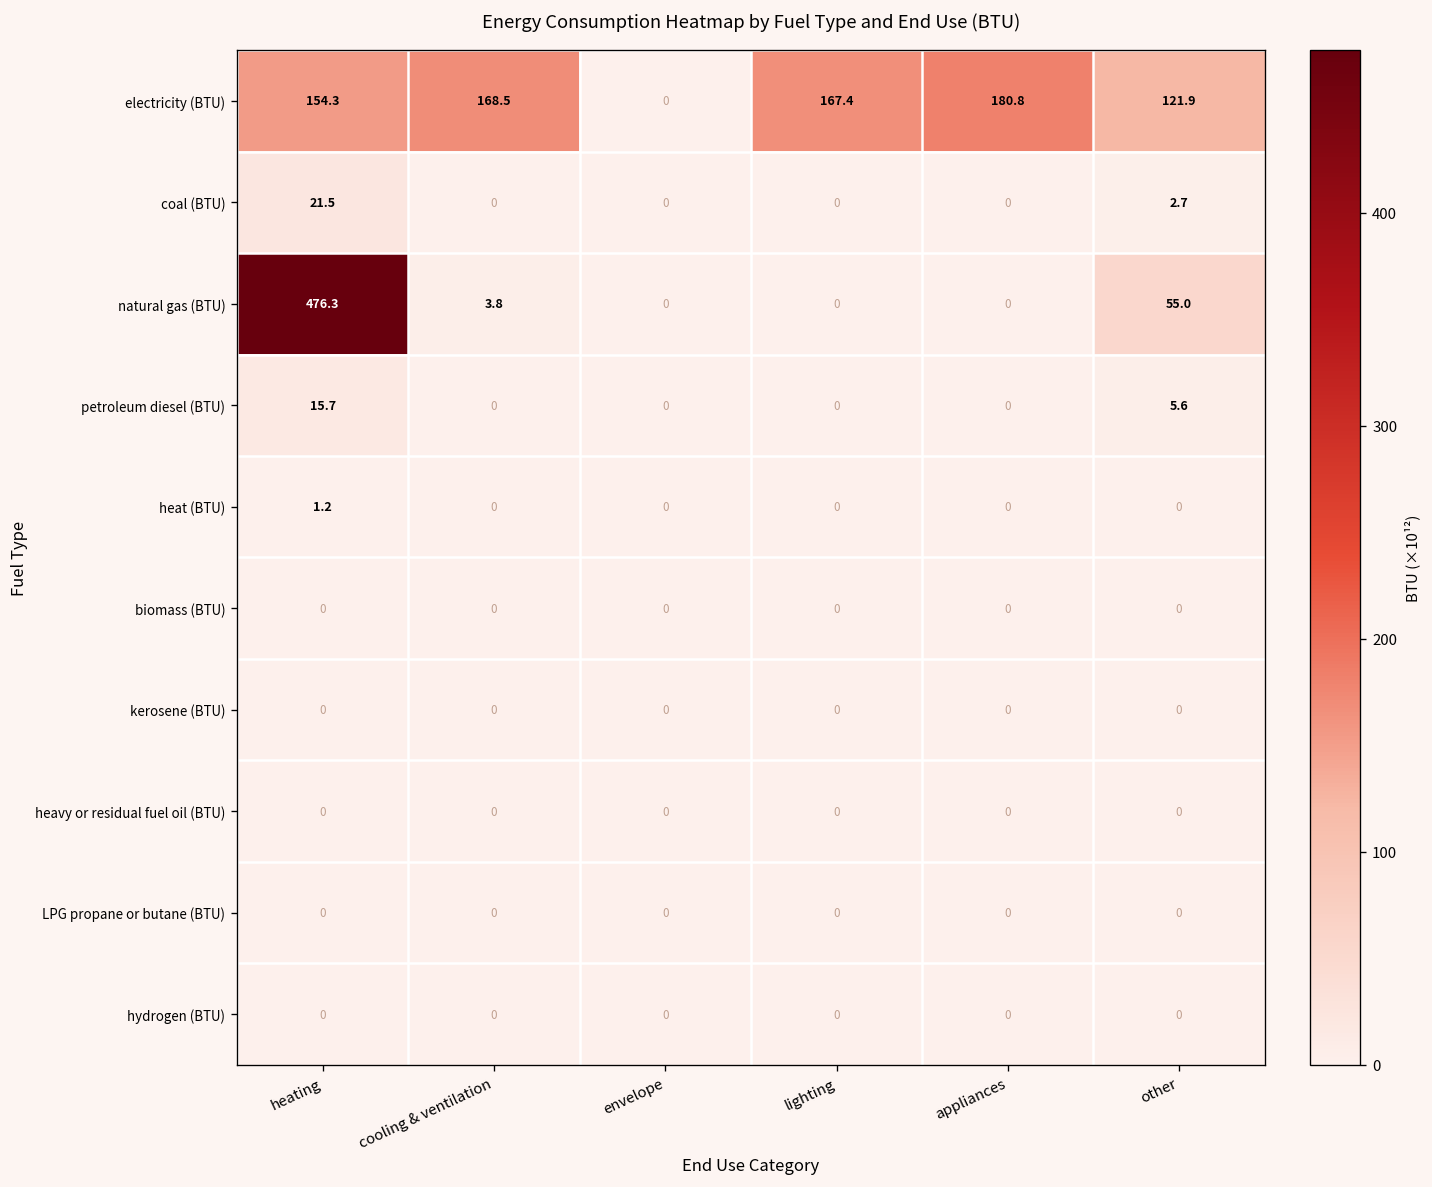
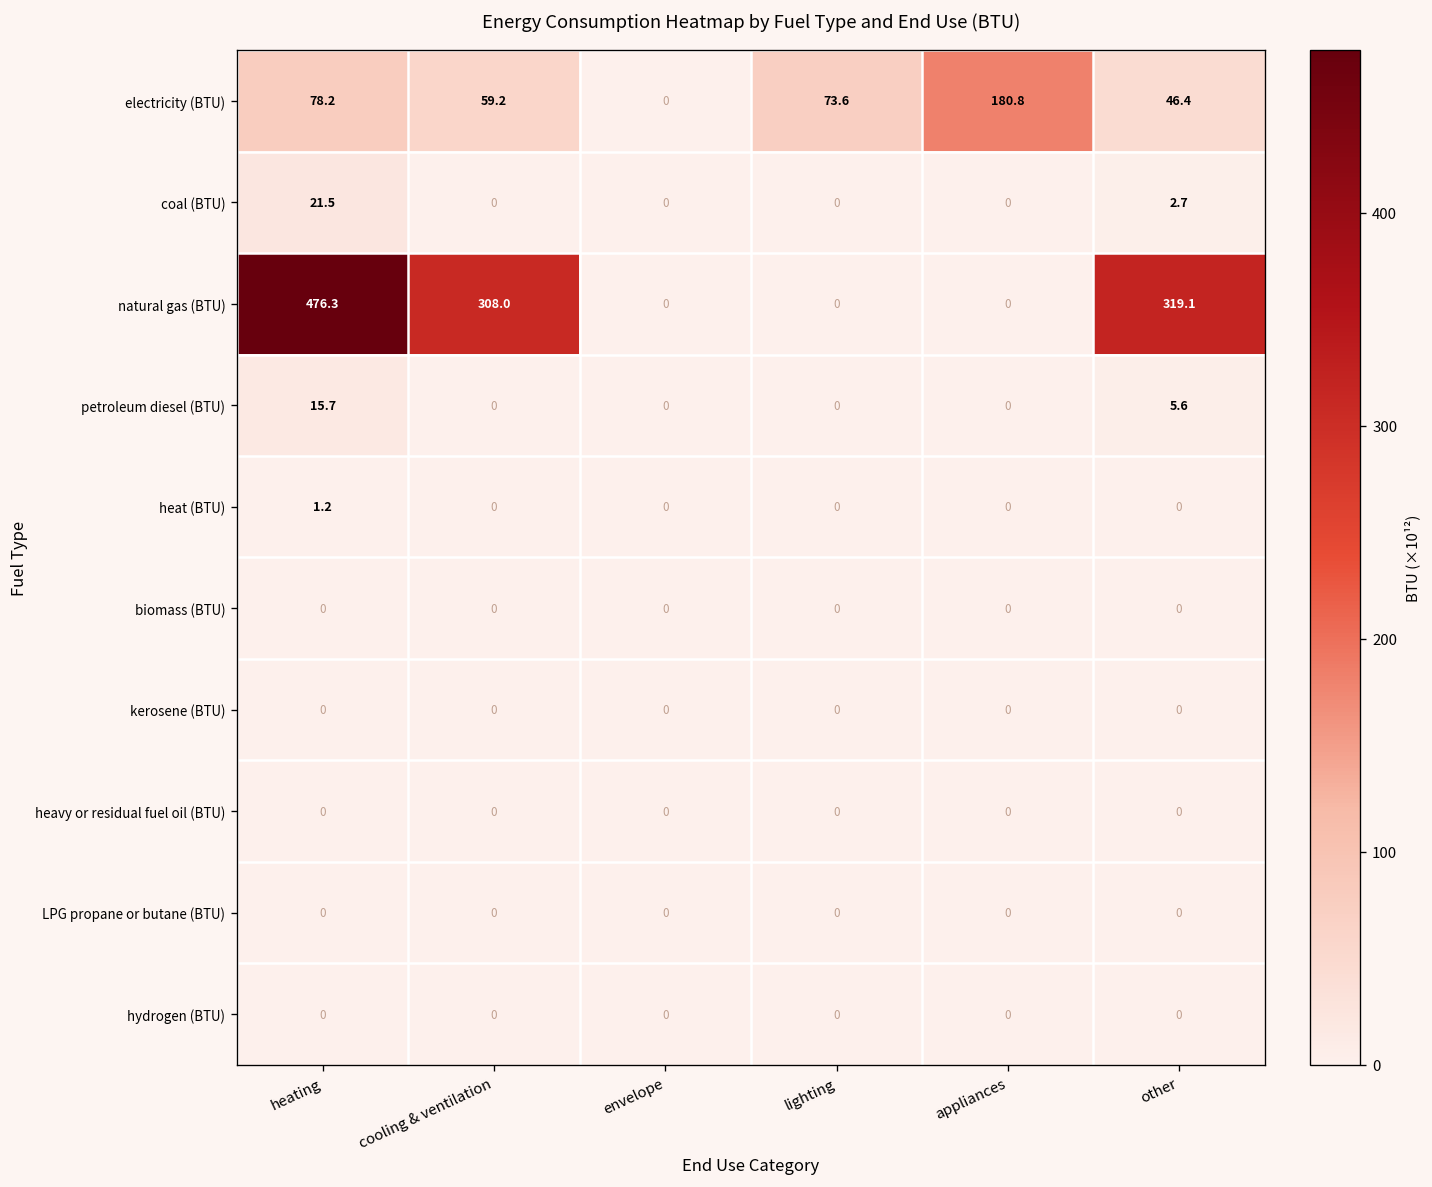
electricity (BTU), heating: 154.3 -> 78.2
electricity (BTU), cooling & ventilation: 168.5 -> 59.2
electricity (BTU), lighting: 167.4 -> 73.6
electricity (BTU), other: 121.9 -> 46.4
natural gas (BTU), cooling & ventilation: 3.8 -> 308.0
natural gas (BTU), other: 55.0 -> 319.1
